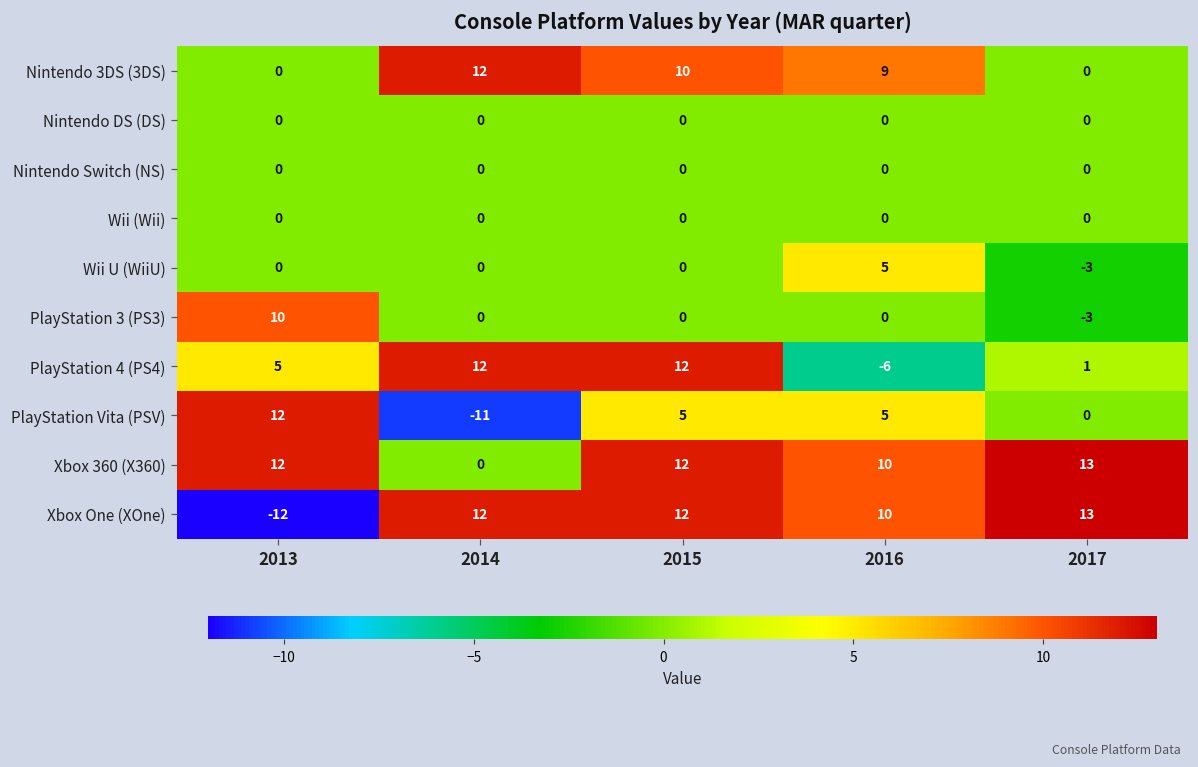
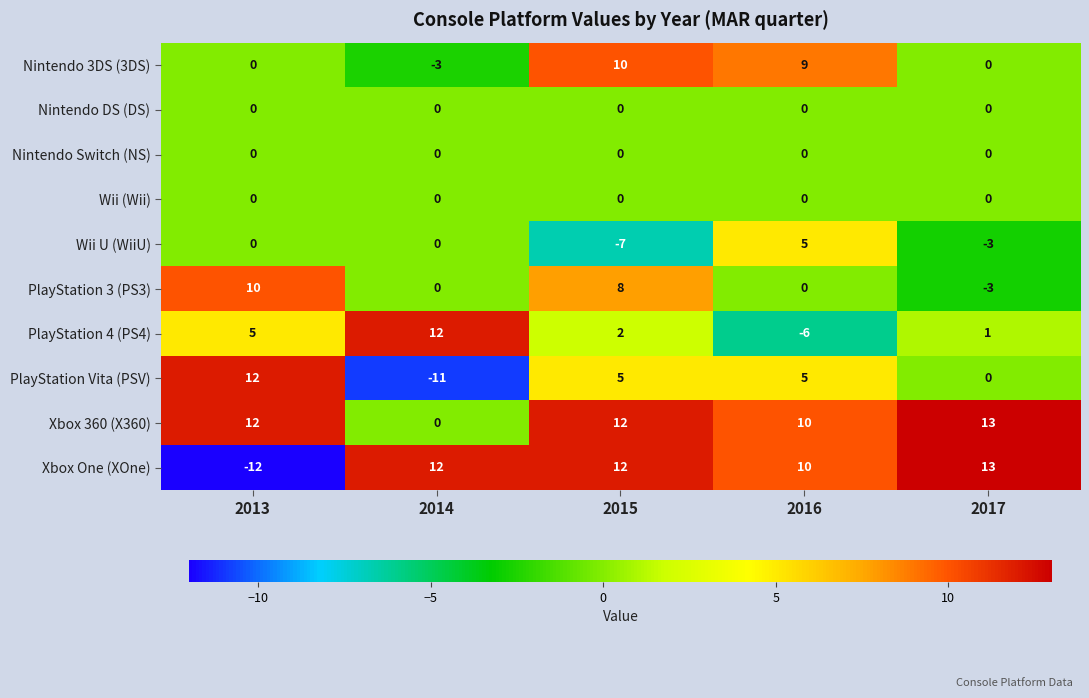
Nintendo 3DS (3DS), 2014: 12 -> -3
Wii U (WiiU), 2015: 0 -> -7
PlayStation 3 (PS3), 2015: 0 -> 8
PlayStation 4 (PS4), 2015: 12 -> 2
